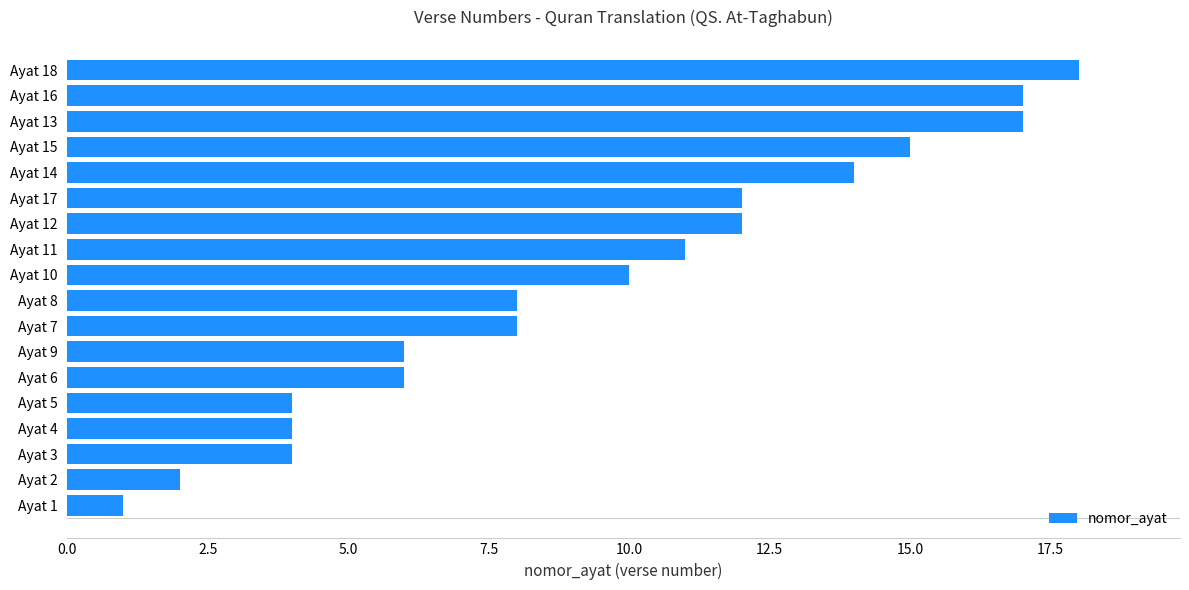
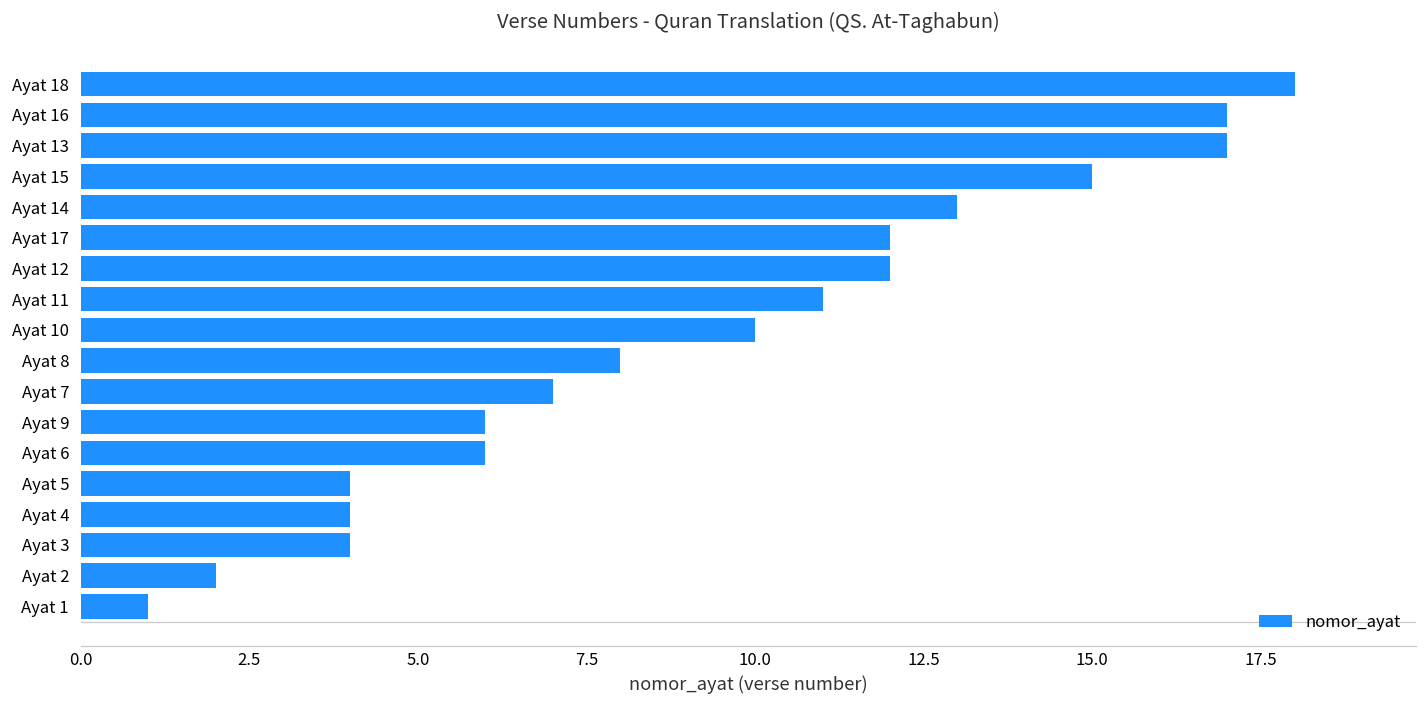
Ayat 14: 14 -> 13
Ayat 7: 8 -> 7
